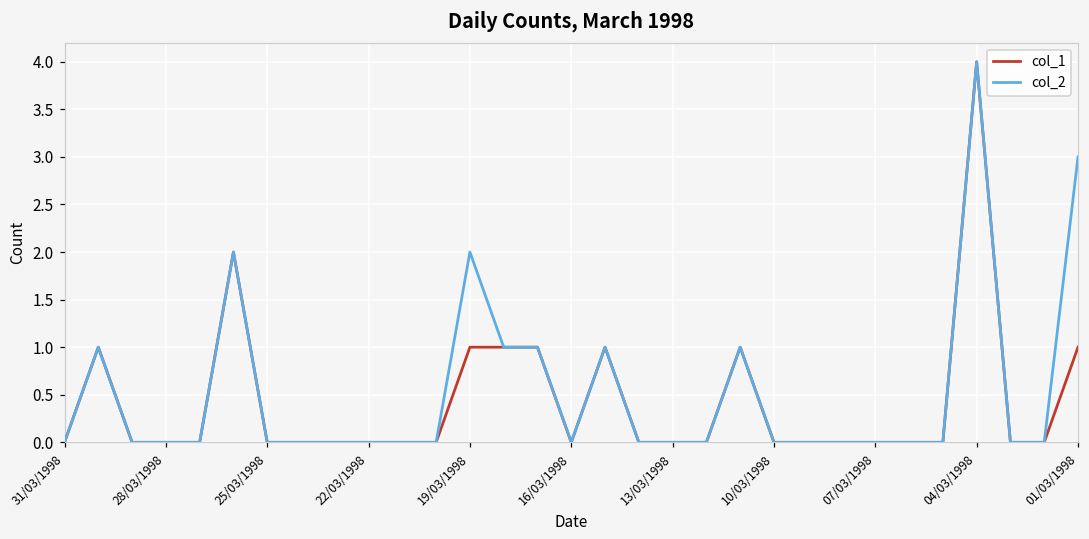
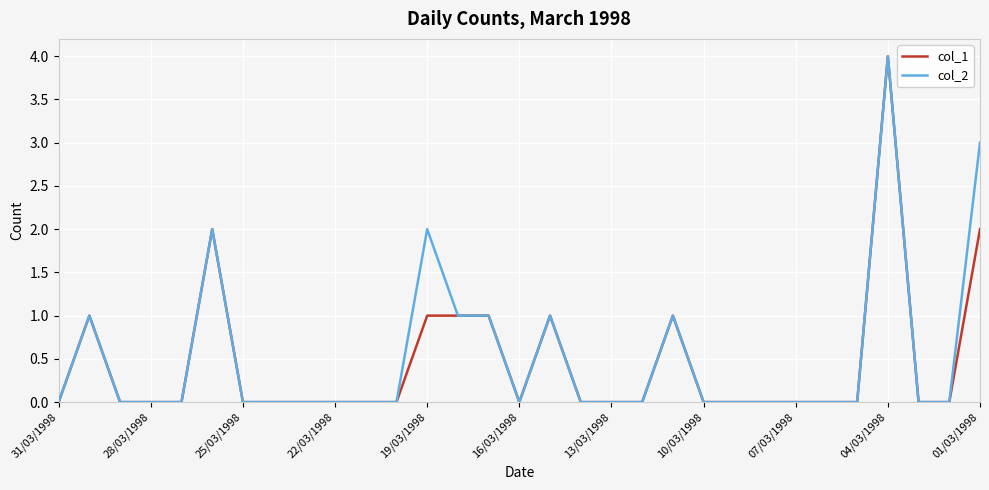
col_1, 01/03/1998: 1 -> 2
